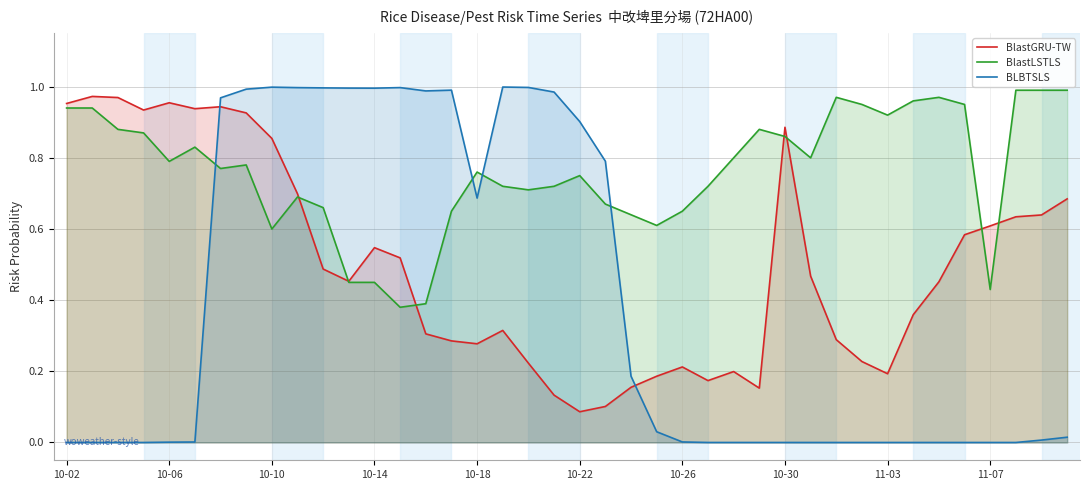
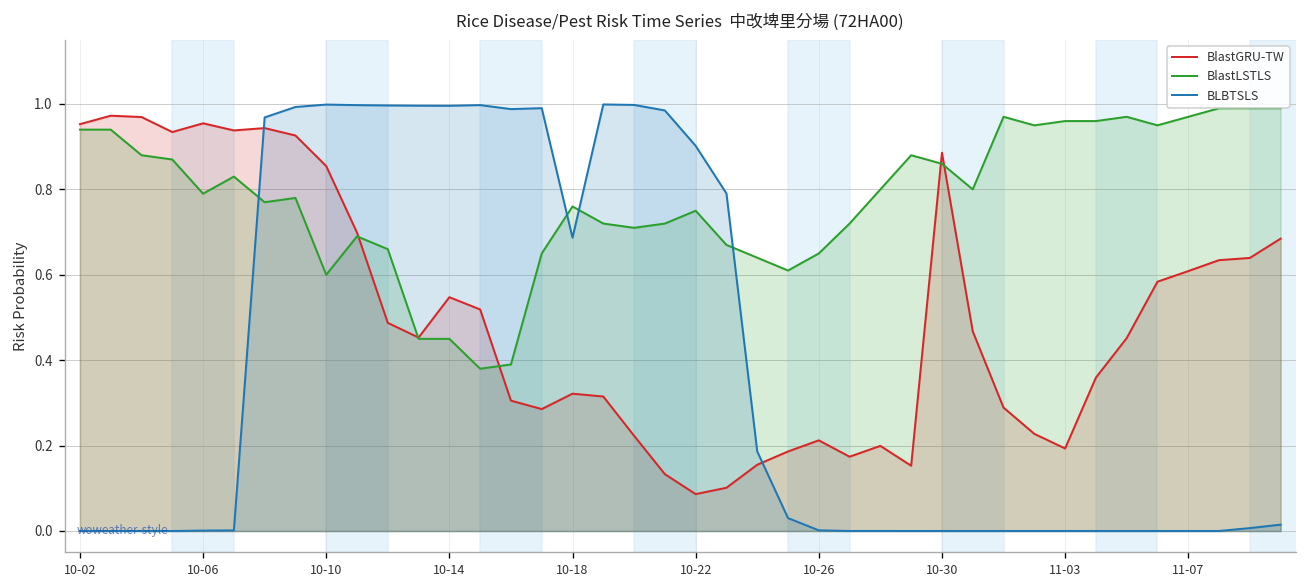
BlastGRU-TW, 10-18: 0.28 -> 0.32
BlastLSTLS, 11-03: 0.92 -> 0.96
BlastLSTLS, 11-07: 0.43 -> 0.97
